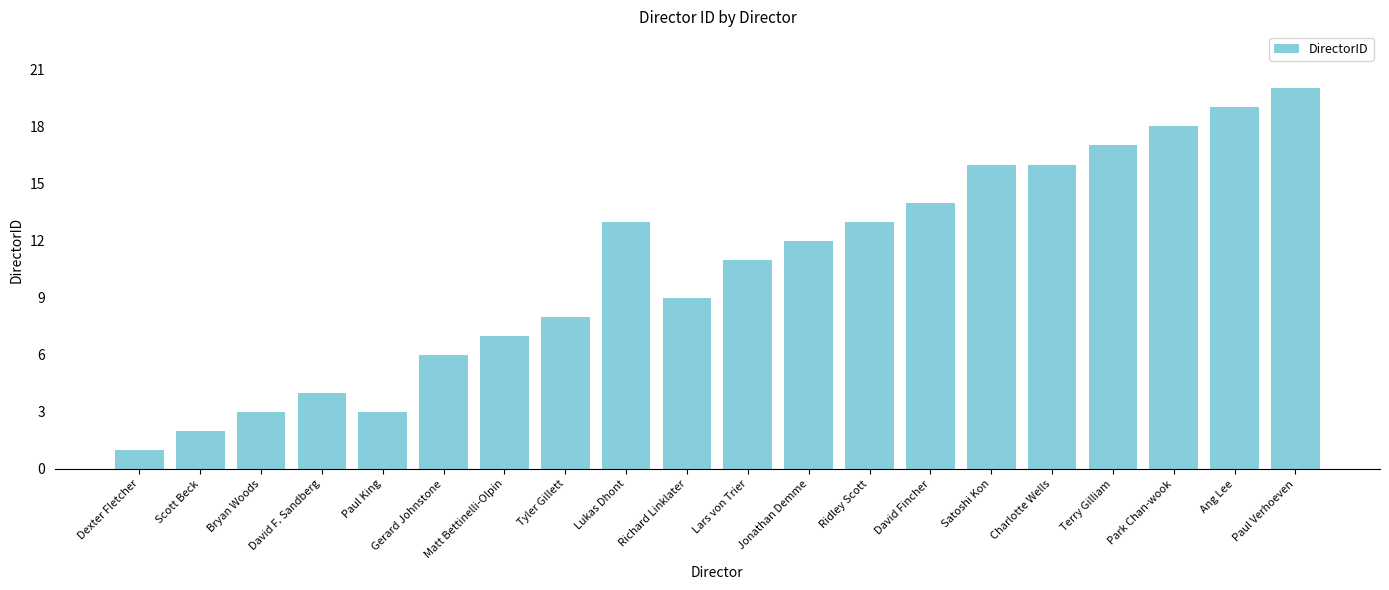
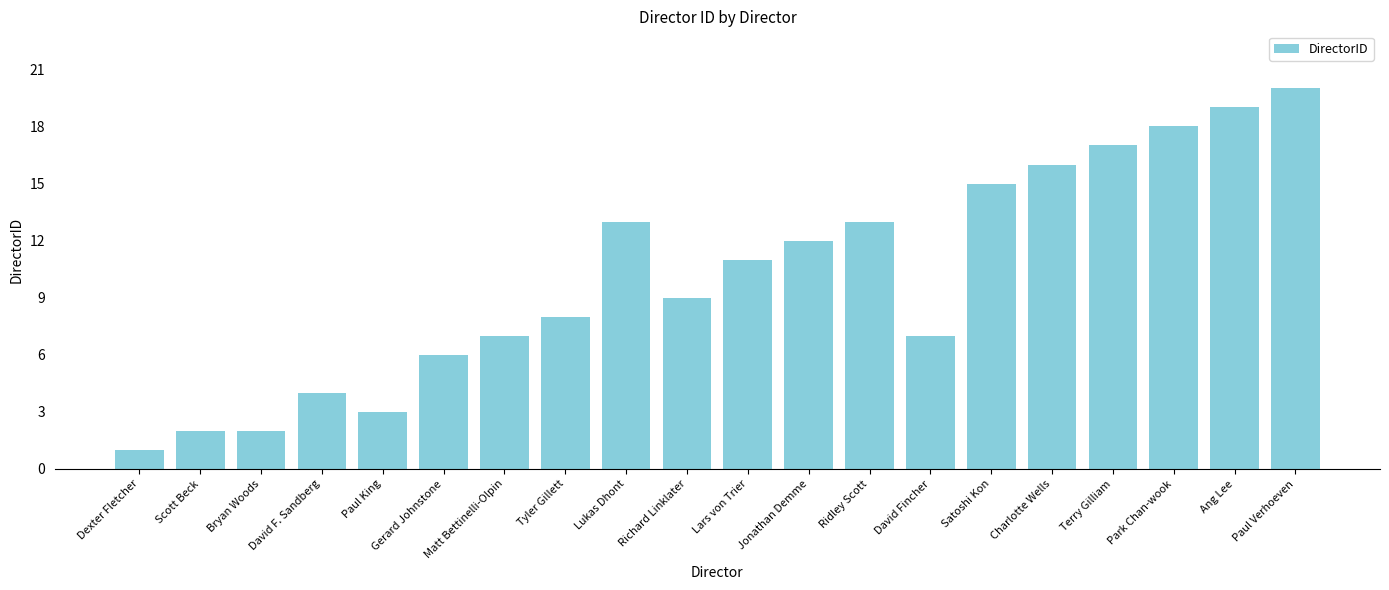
Bryan Woods: 3 -> 2
David Fincher: 14 -> 7
Satoshi Kon: 16 -> 15
